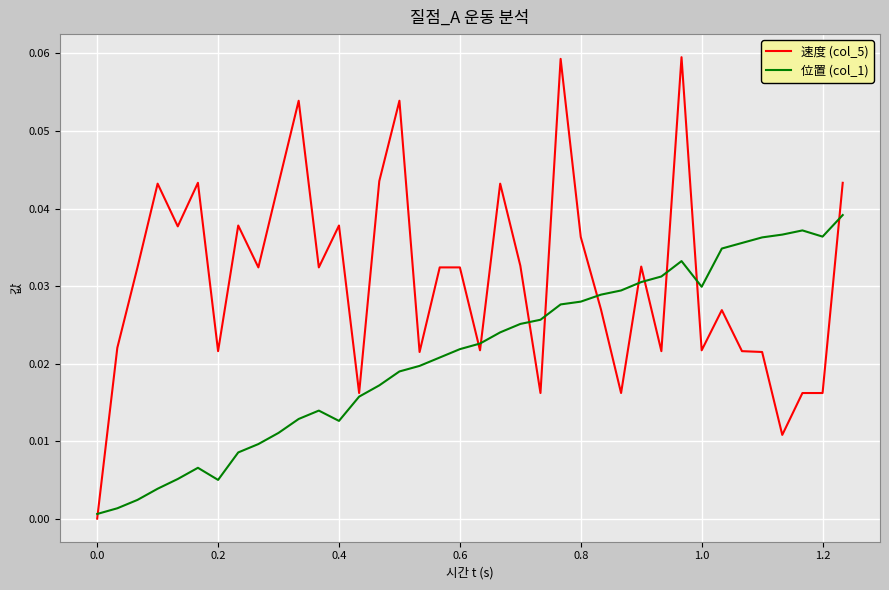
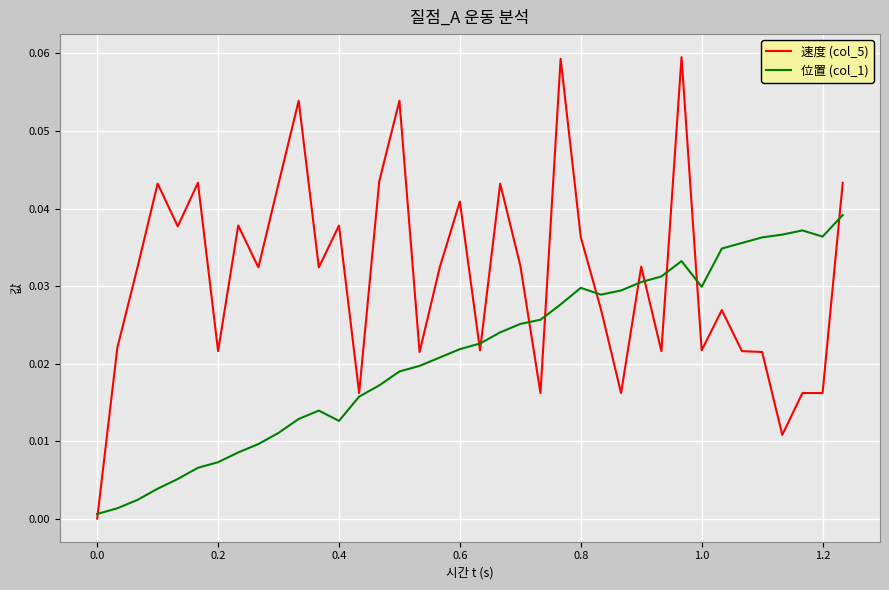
位置 (col_1), 0.2: 0.005 -> 0.007
速度 (col_5), 0.6: 0.032 -> 0.041
位置 (col_1), 0.8: 0.028 -> 0.030
